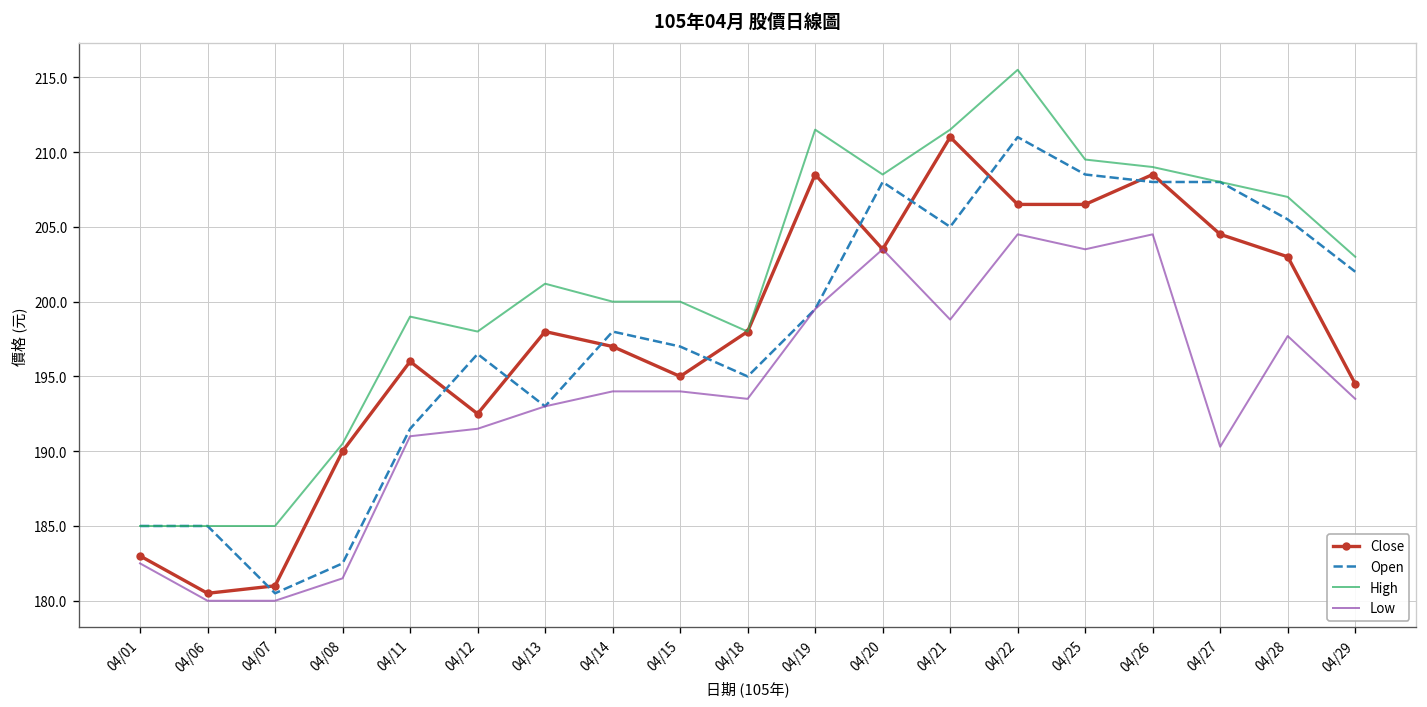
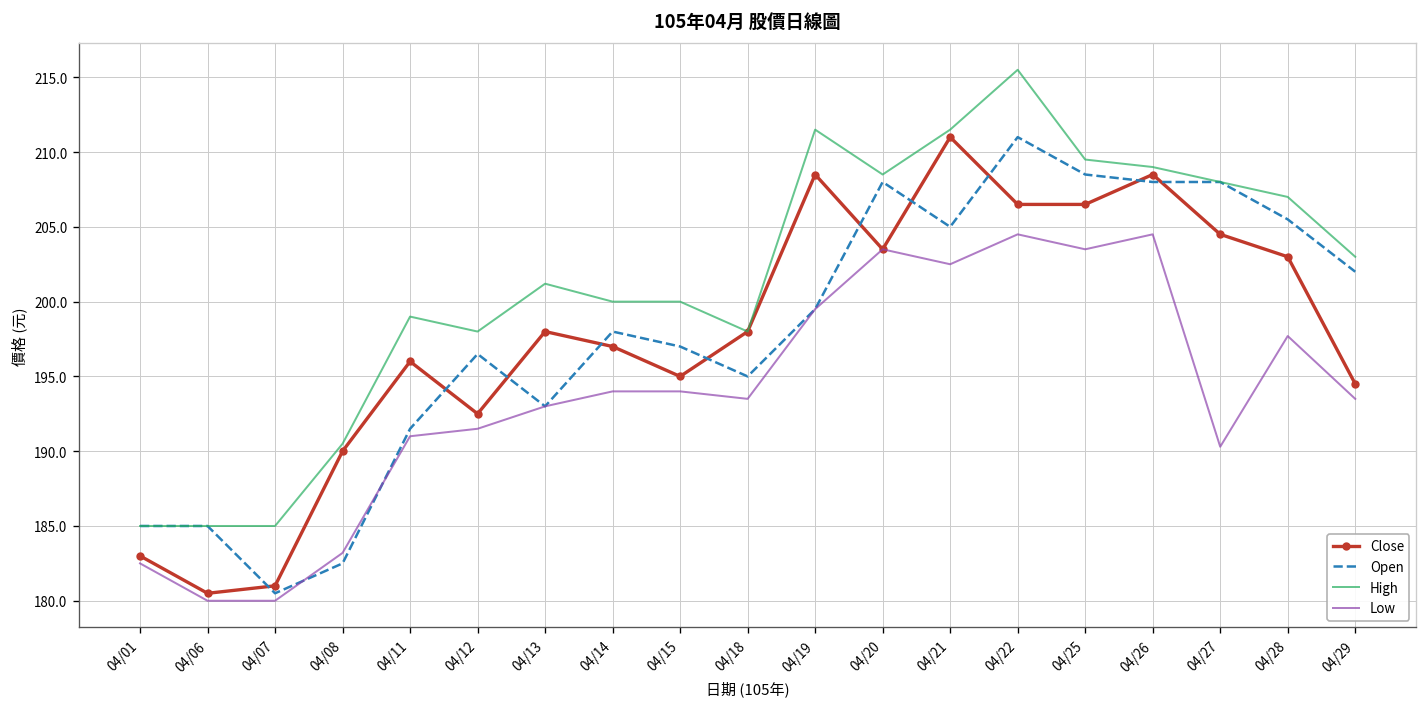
Low, 04/08: 181.5 -> 183.2
Low, 04/21: 198.8 -> 202.5
